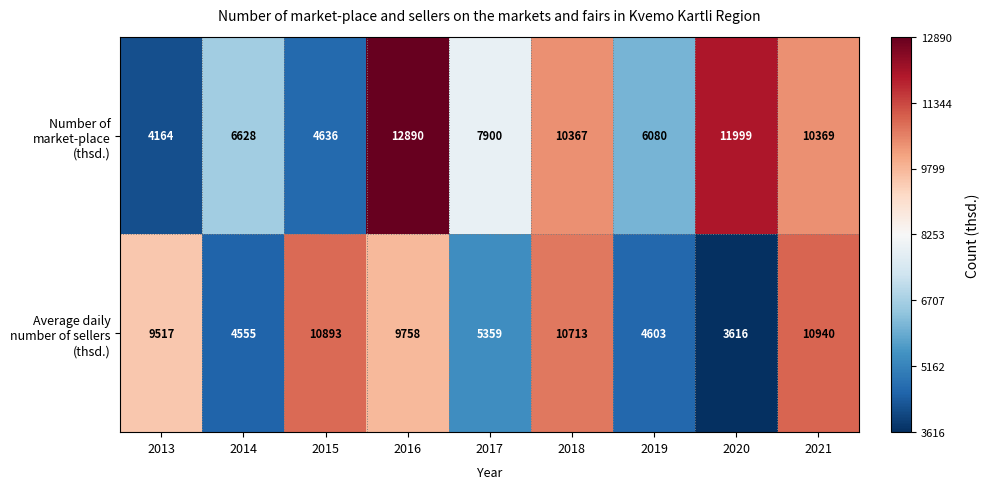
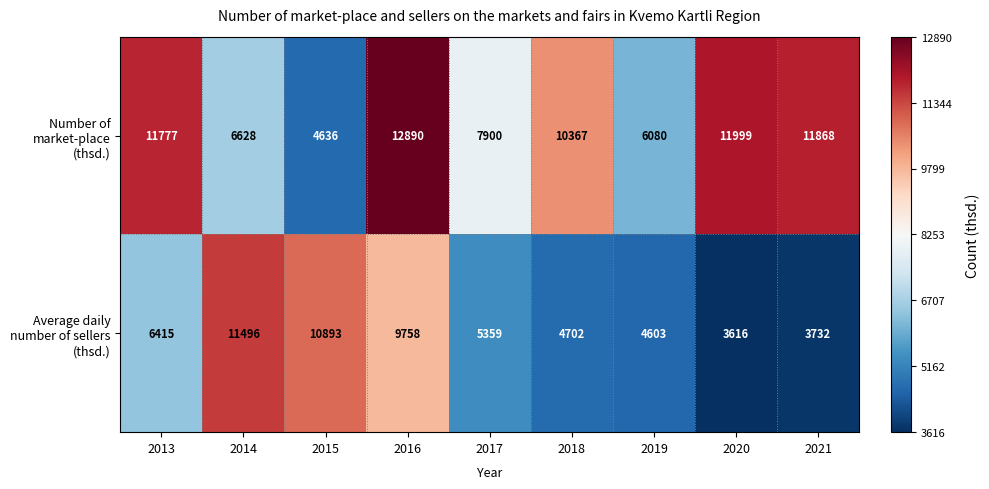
Number of market-place (thsd.), 2013: 4164 -> 11777
Number of market-place (thsd.), 2021: 10369 -> 11868
Average daily number of sellers (thsd.), 2013: 9517 -> 6415
Average daily number of sellers (thsd.), 2014: 4555 -> 11496
Average daily number of sellers (thsd.), 2018: 10713 -> 4702
Average daily number of sellers (thsd.), 2021: 10940 -> 3732
